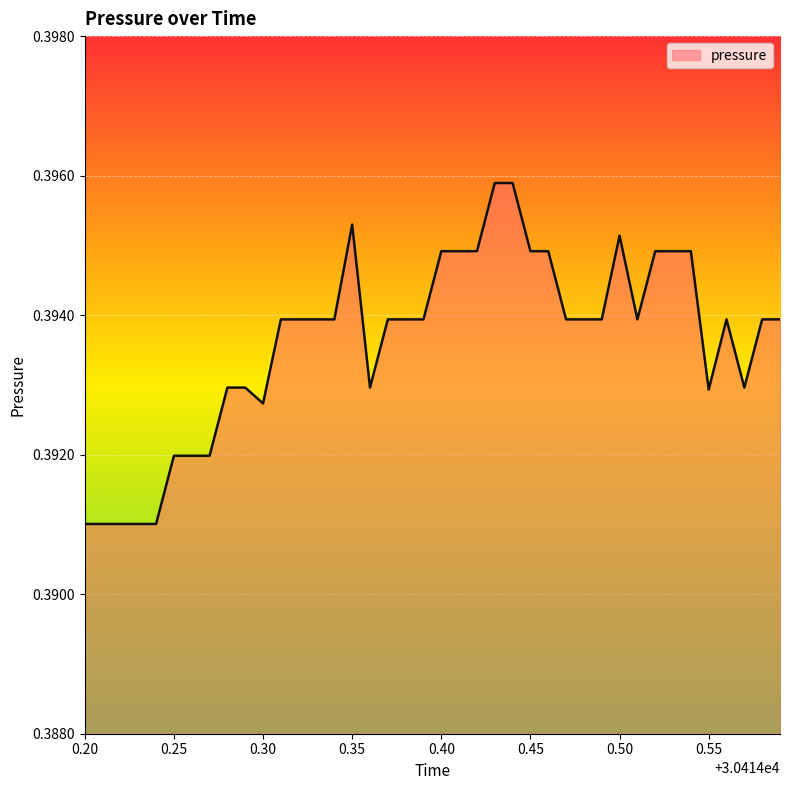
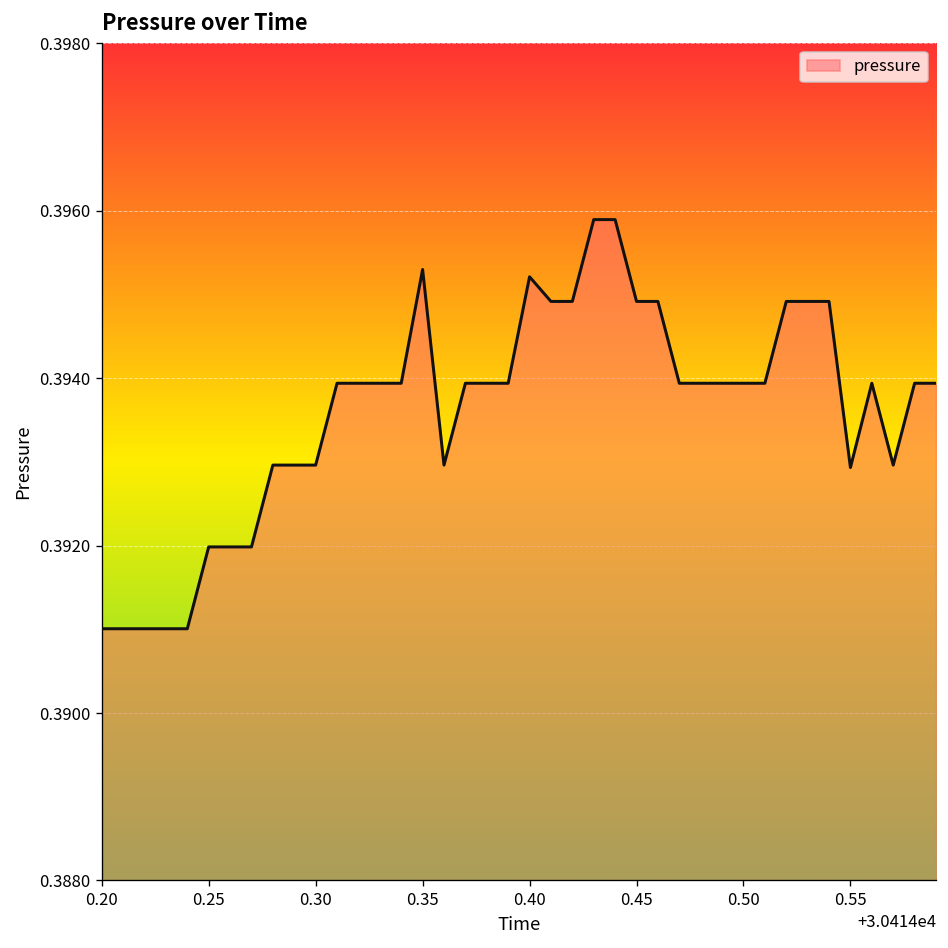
0.30: 0.3927 -> 0.3930
0.40: 0.3949 -> 0.3952
0.50: 0.3951 -> 0.3939
